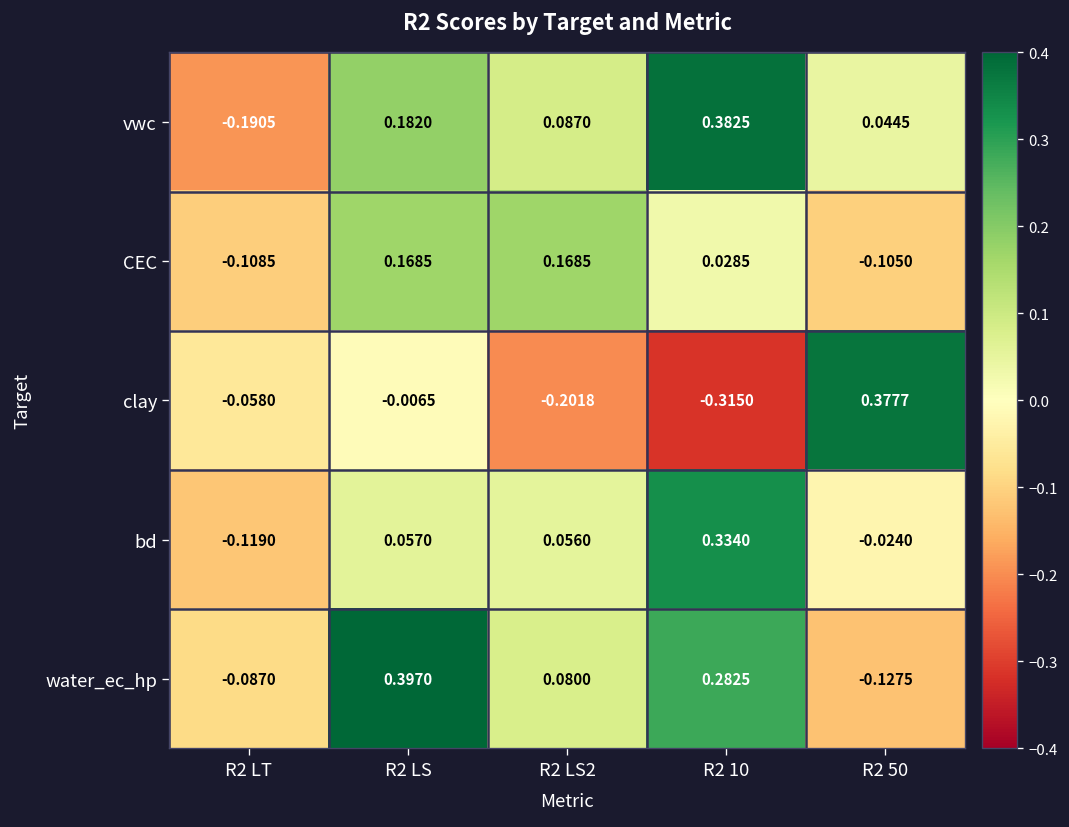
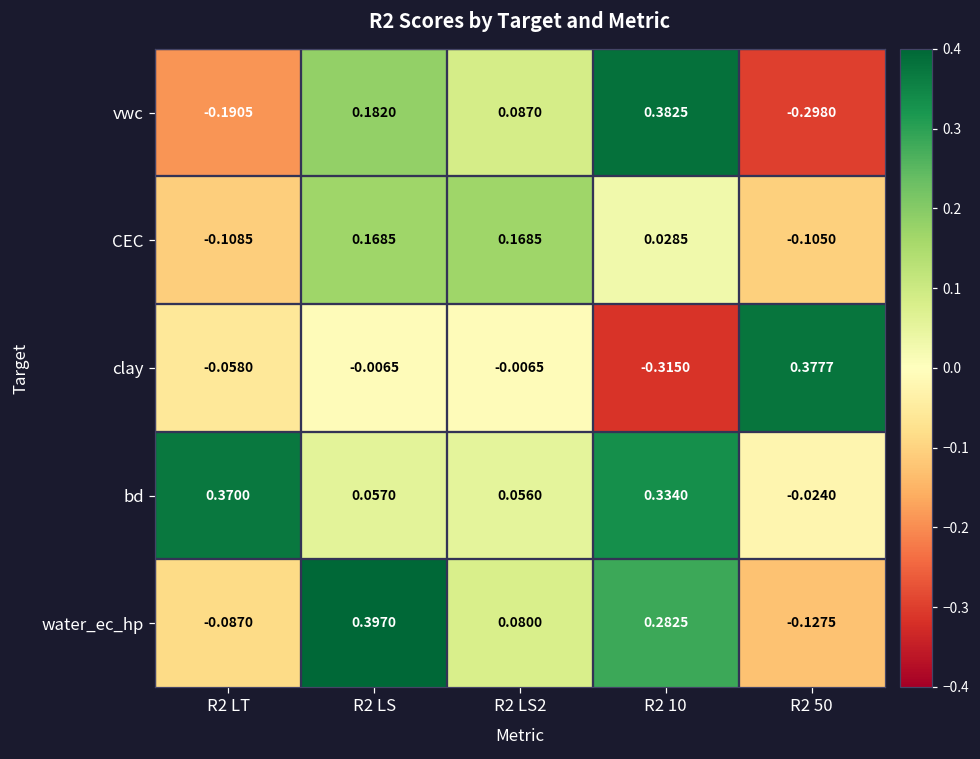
vwc, R2 50: 0.0445 -> -0.2980
clay, R2 LS2: -0.2018 -> -0.0065
bd, R2 LT: -0.1190 -> 0.3700
